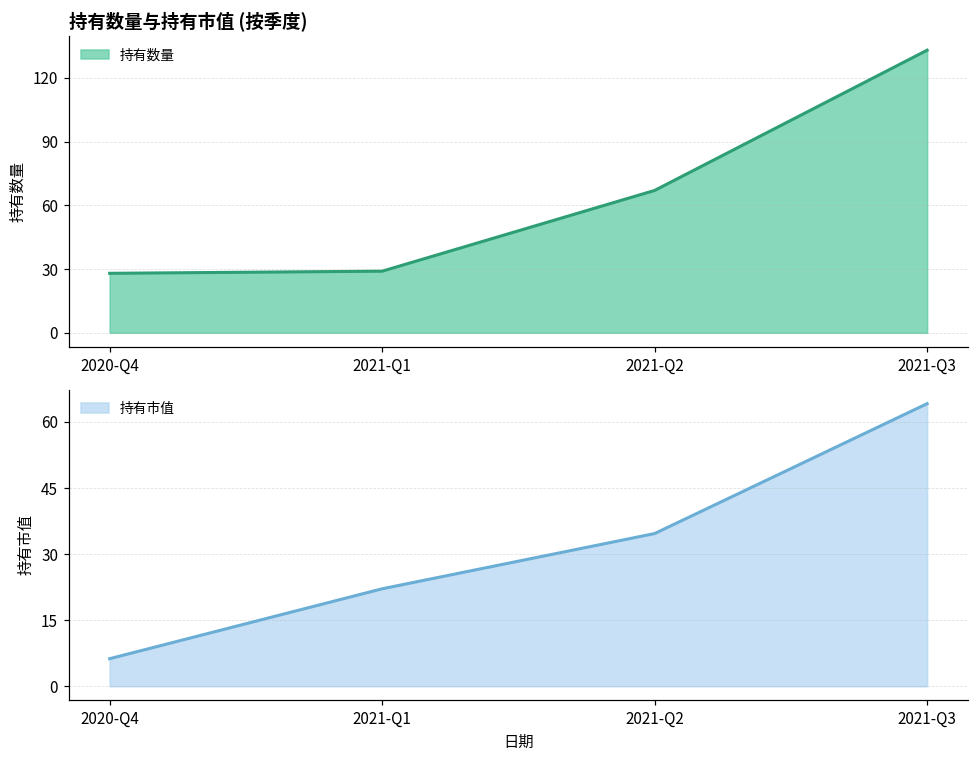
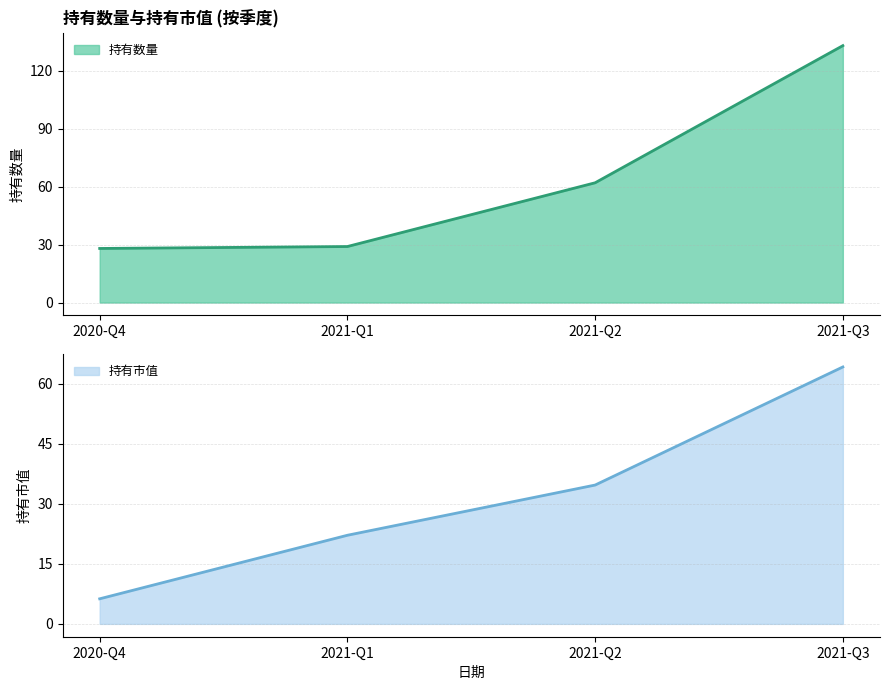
持有数量与持有市值 (按季度), 2021-Q2: 67 -> 62
